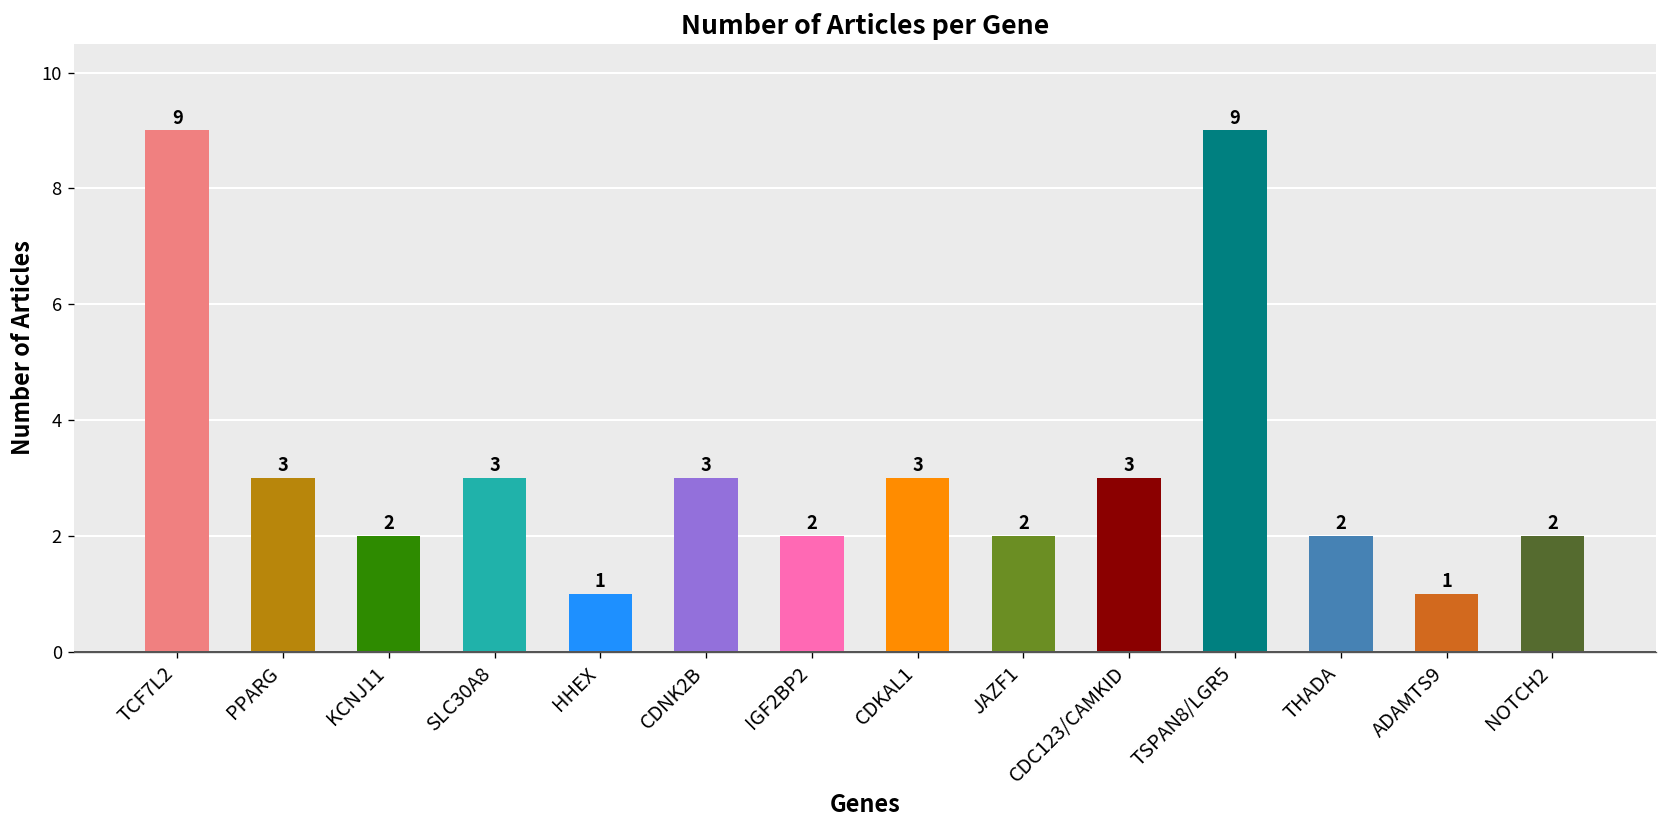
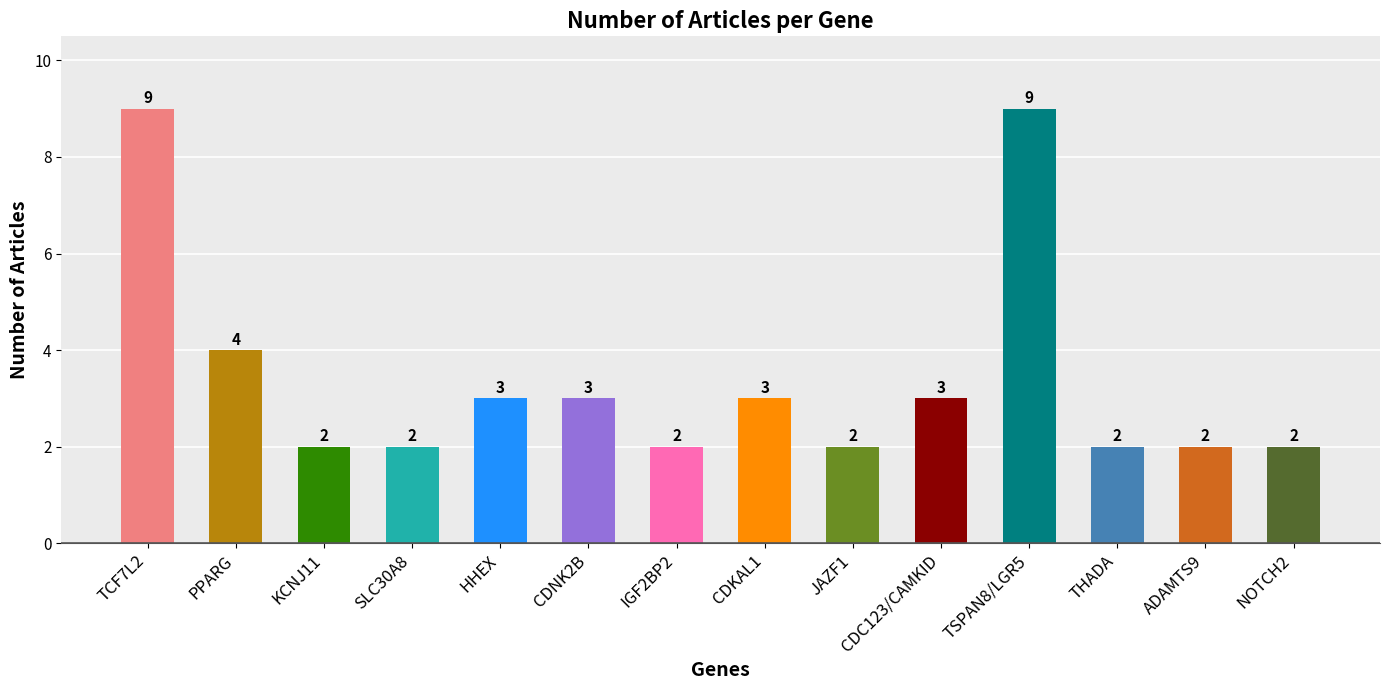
PPARG: 3 -> 4
SLC30A8: 3 -> 2
HHEX: 1 -> 3
ADAMTS9: 1 -> 2
